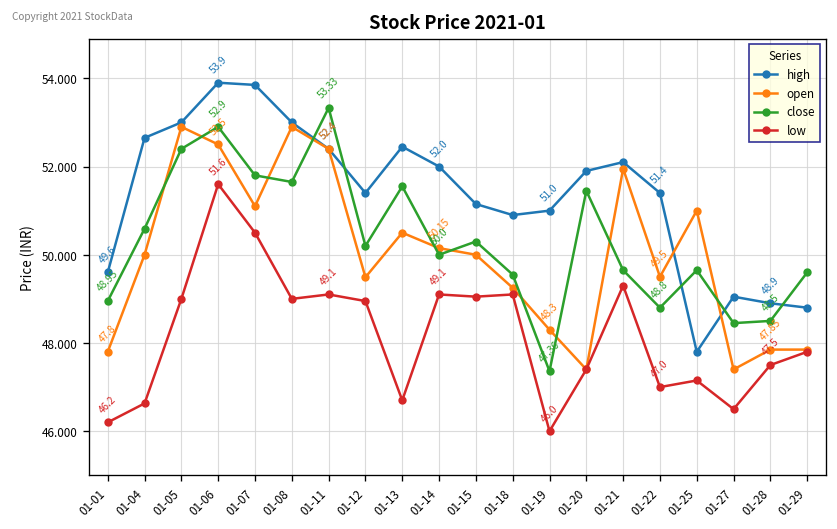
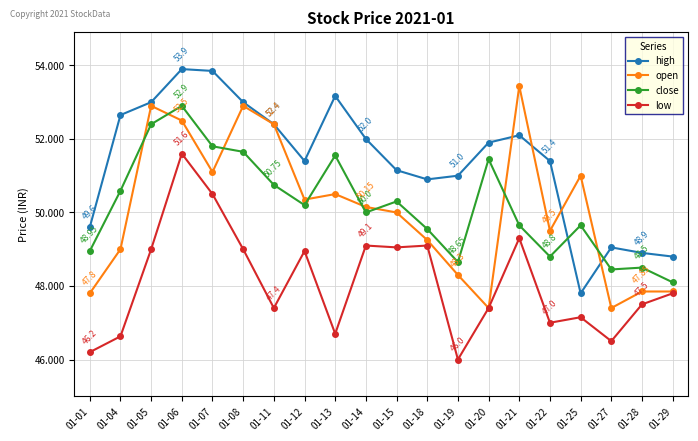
open, 01-04: 50 -> 49
close, 01-11: 53.33 -> 50.75
low, 01-11: 49.1 -> 47.4
open, 01-12: 49.5 -> 50.4
high, 01-13: 52.5 -> 53.2
close, 01-19: 47.36 -> 48.65
open, 01-21: 52.0 -> 53.4
close, 01-29: 49.6 -> 48.1
